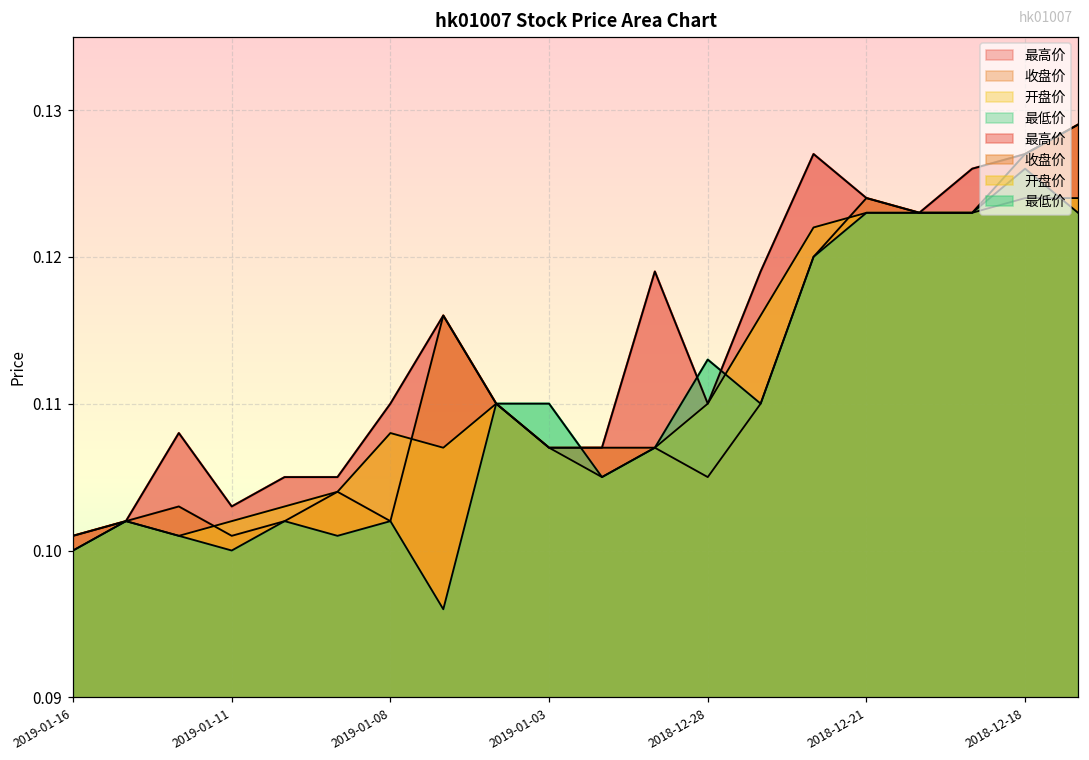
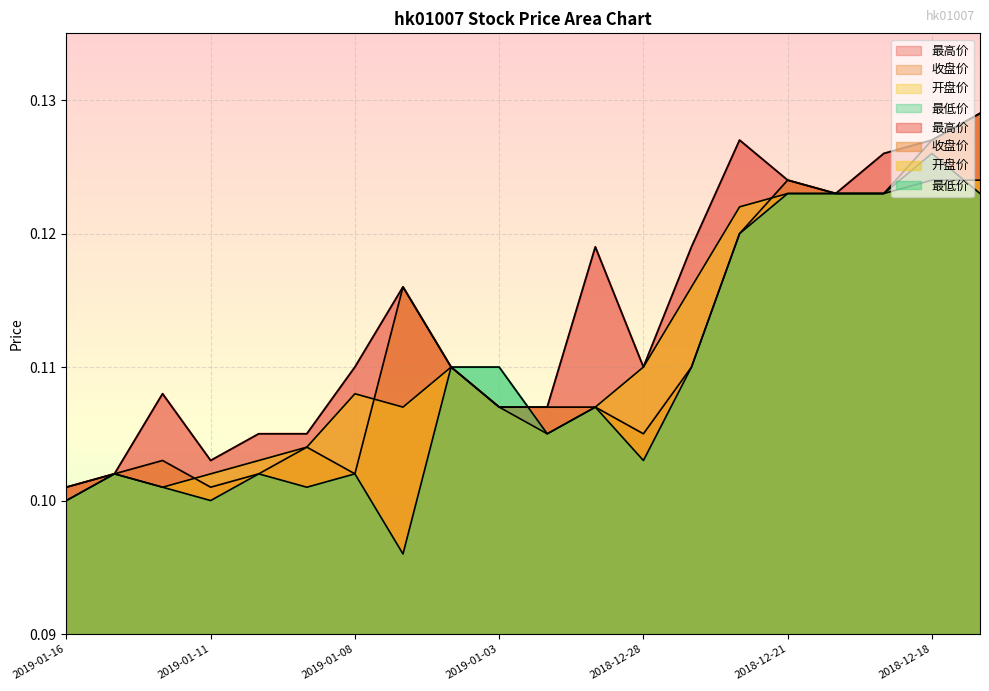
最低价, 2018-12-28: 0.113 -> 0.103
